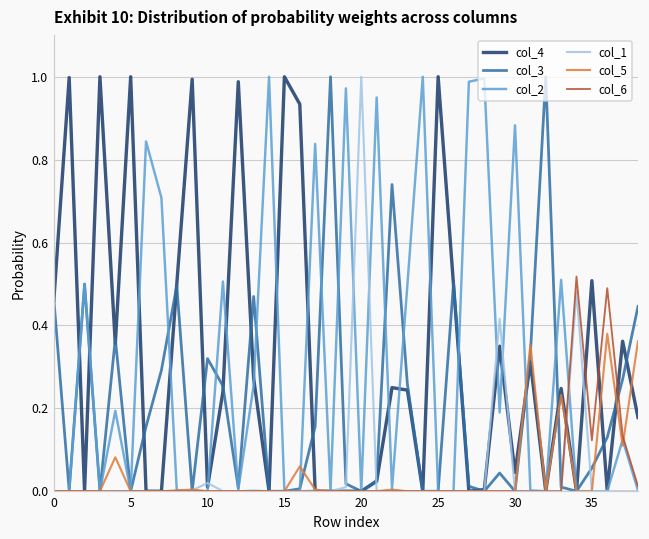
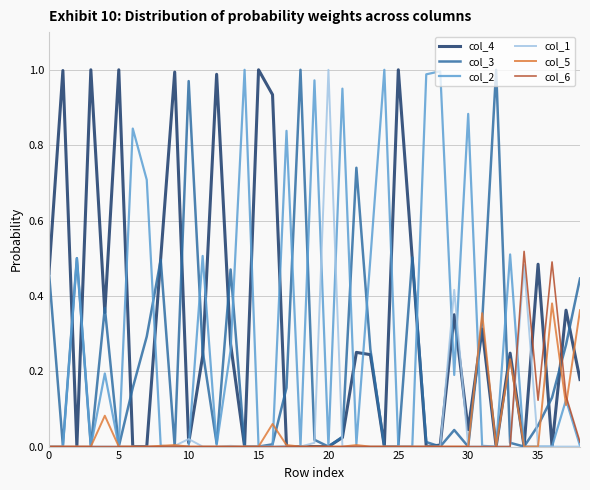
col_3, 10: 0.32 -> 0.97
col_4, 35: 0.51 -> 0.48
